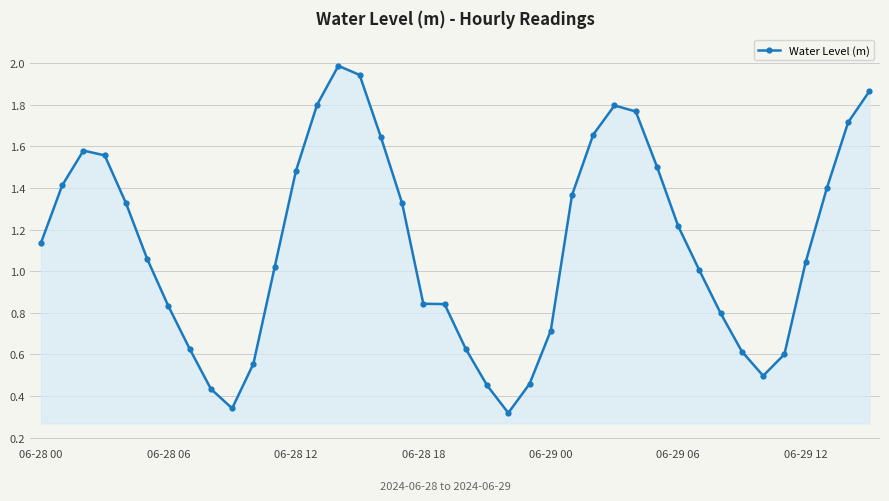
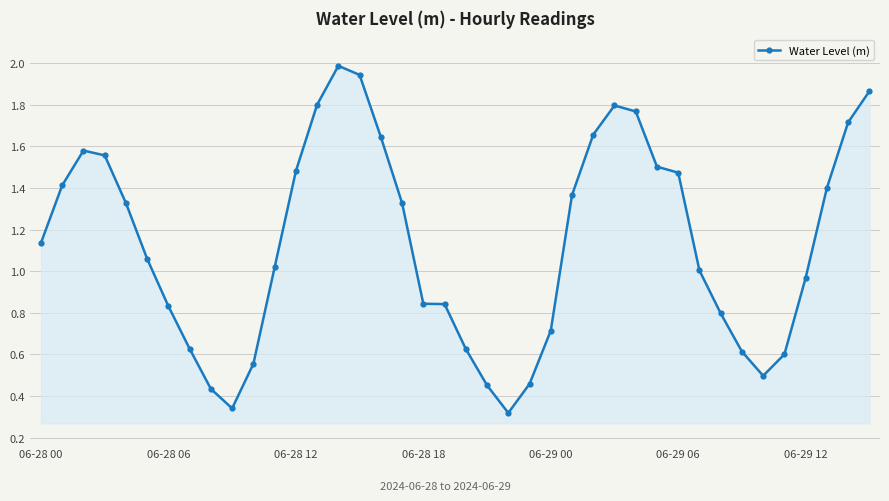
06-29 06: 1.22 -> 1.47
06-29 12: 1.04 -> 0.97
